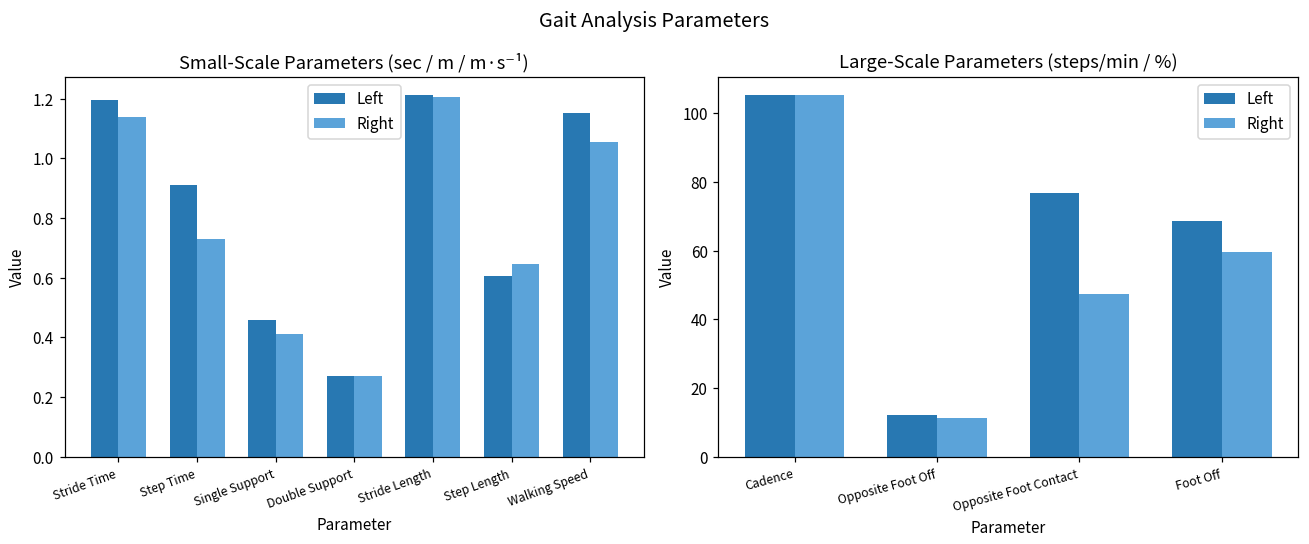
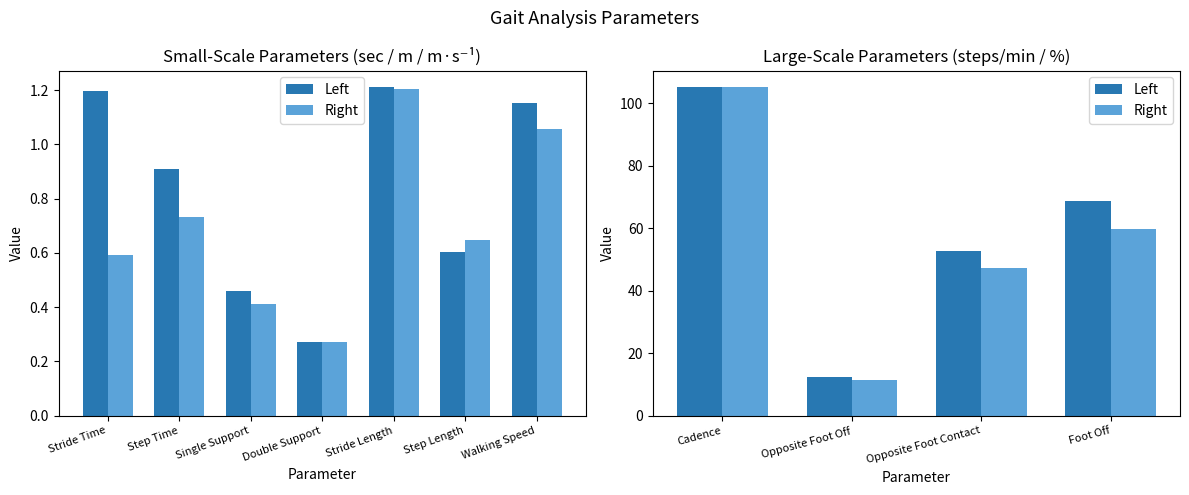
Small-Scale Parameters (sec / m / m·s⁻¹), Right, Stride Time: 1.14 -> 0.59
Large-Scale Parameters (steps/min / %), Left, Opposite Foot Contact: 77 -> 53
